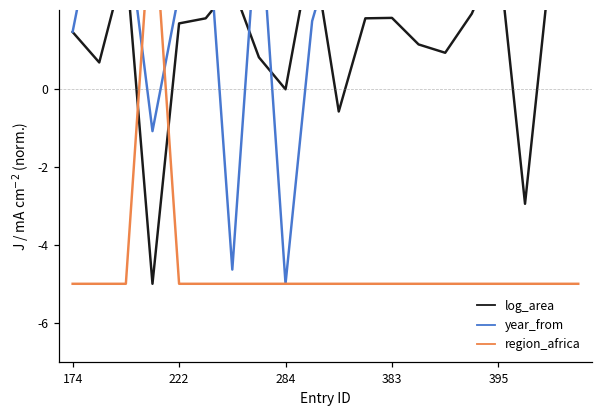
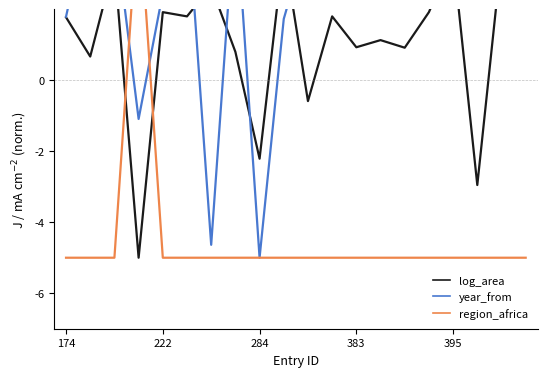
log_area, 174: 1.4 -> 1.8
year_from, 174: 1.5 -> 1.8
log_area, 222: 1.7 -> 1.9
log_area, 284: 0.0 -> -2.2
log_area, 383: 1.8 -> 0.9
